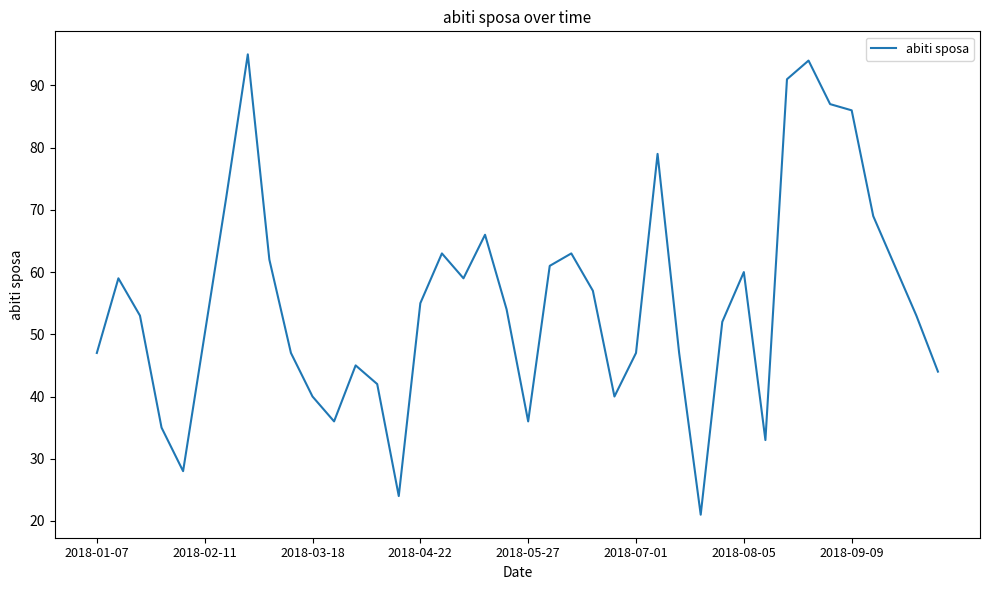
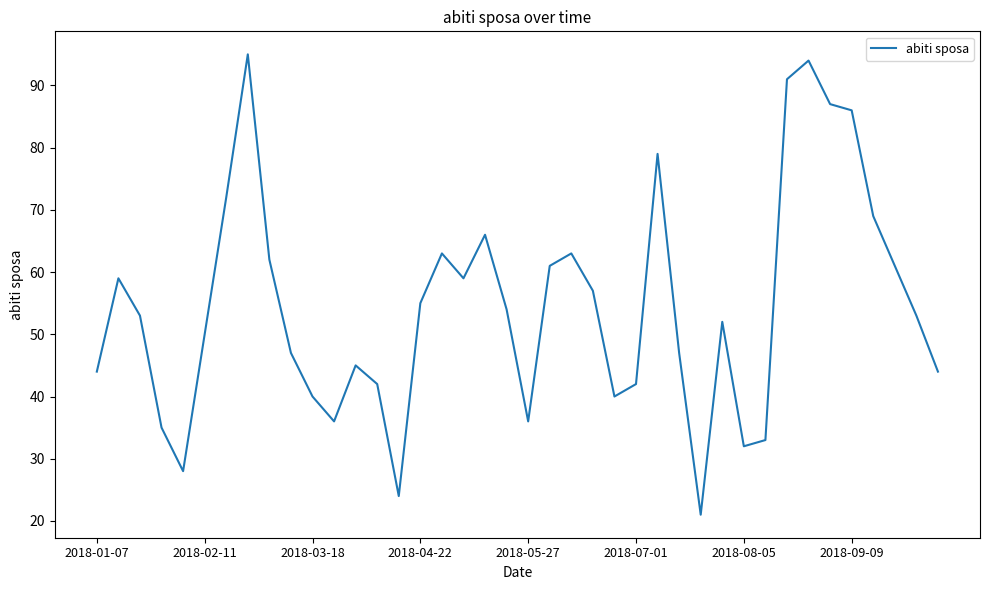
2018-01-07: 47 -> 44
2018-07-01: 47 -> 42
2018-08-05: 60 -> 32
